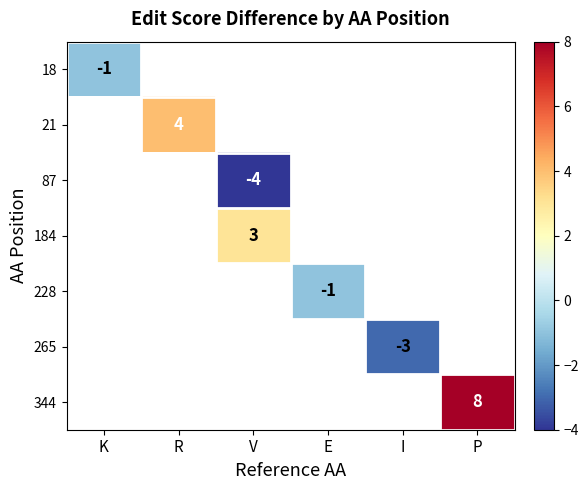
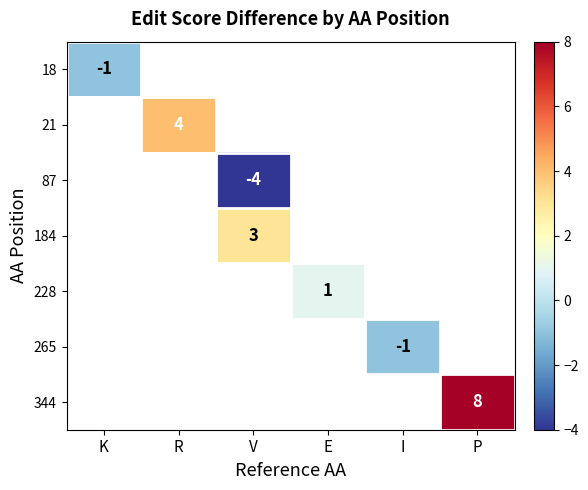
228, E: -1 -> 1
265, I: -3 -> -1
